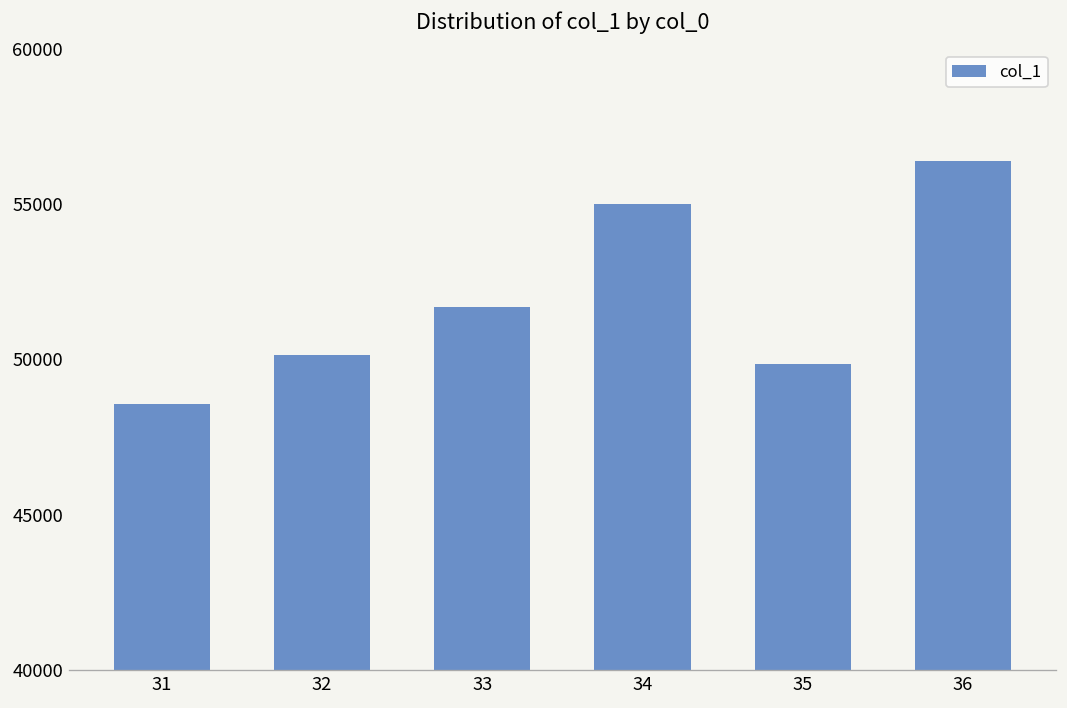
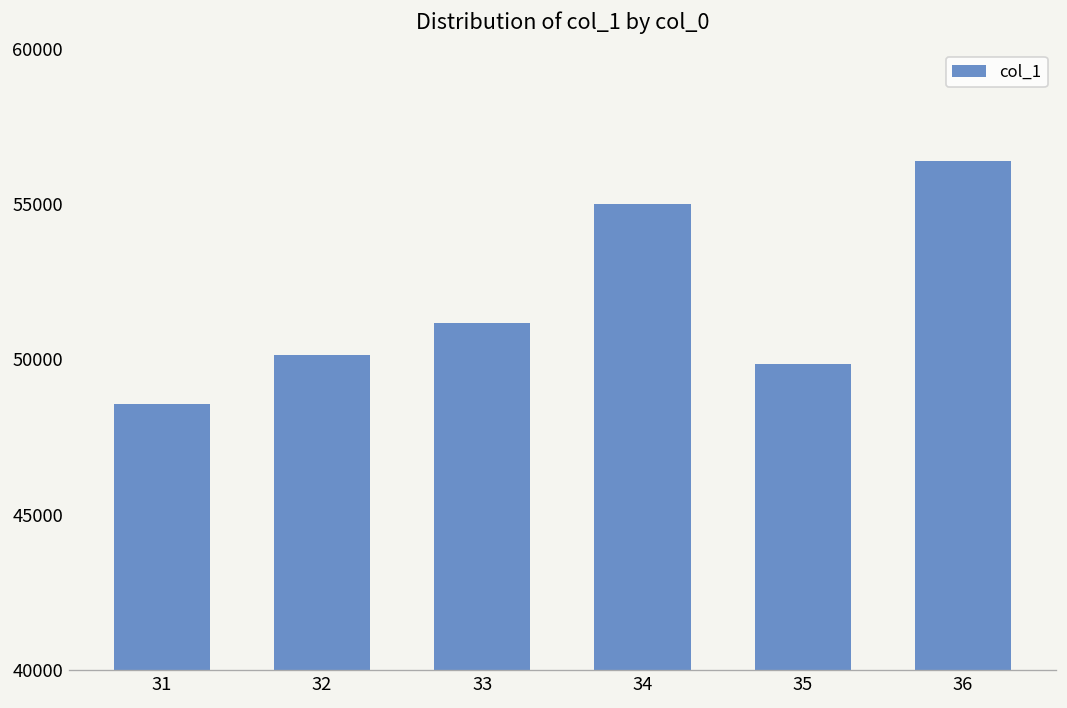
33: 51700 -> 51200
